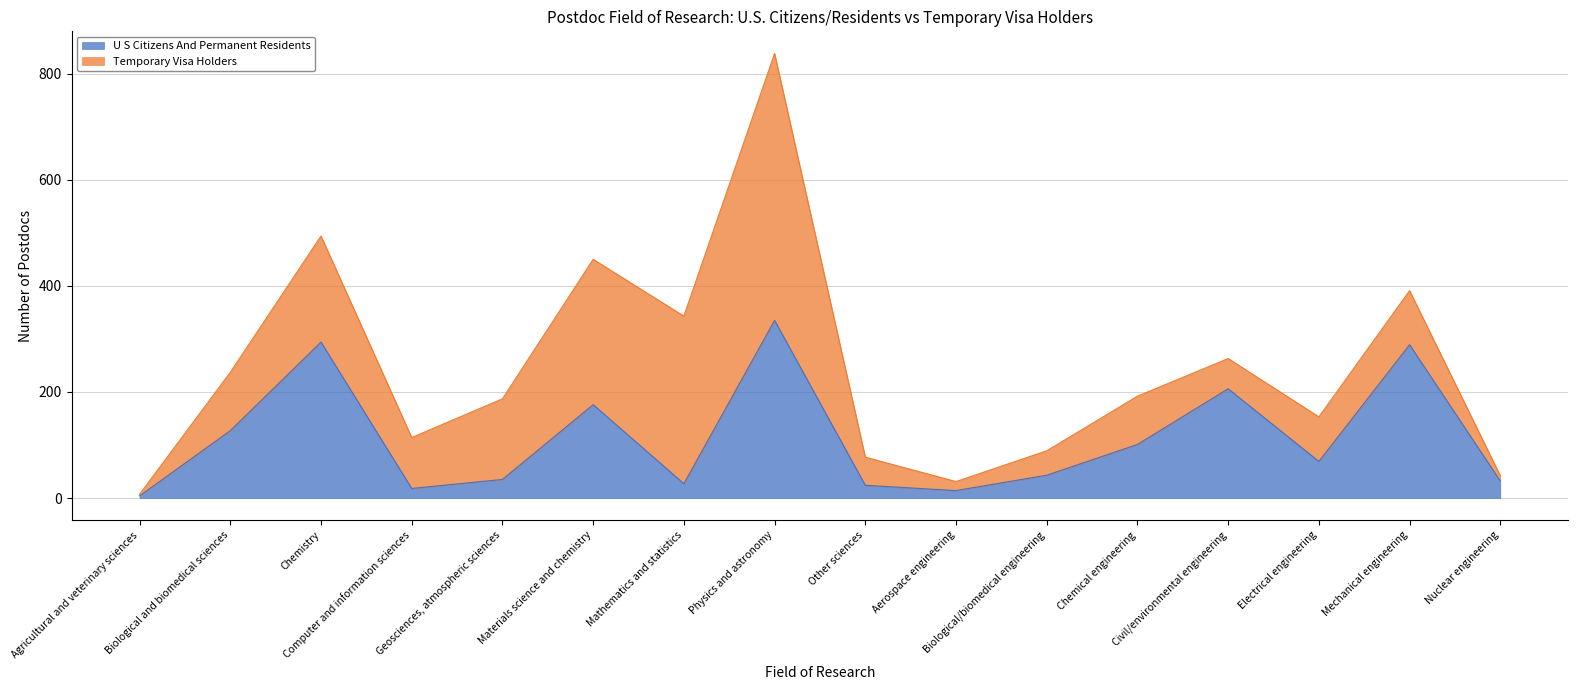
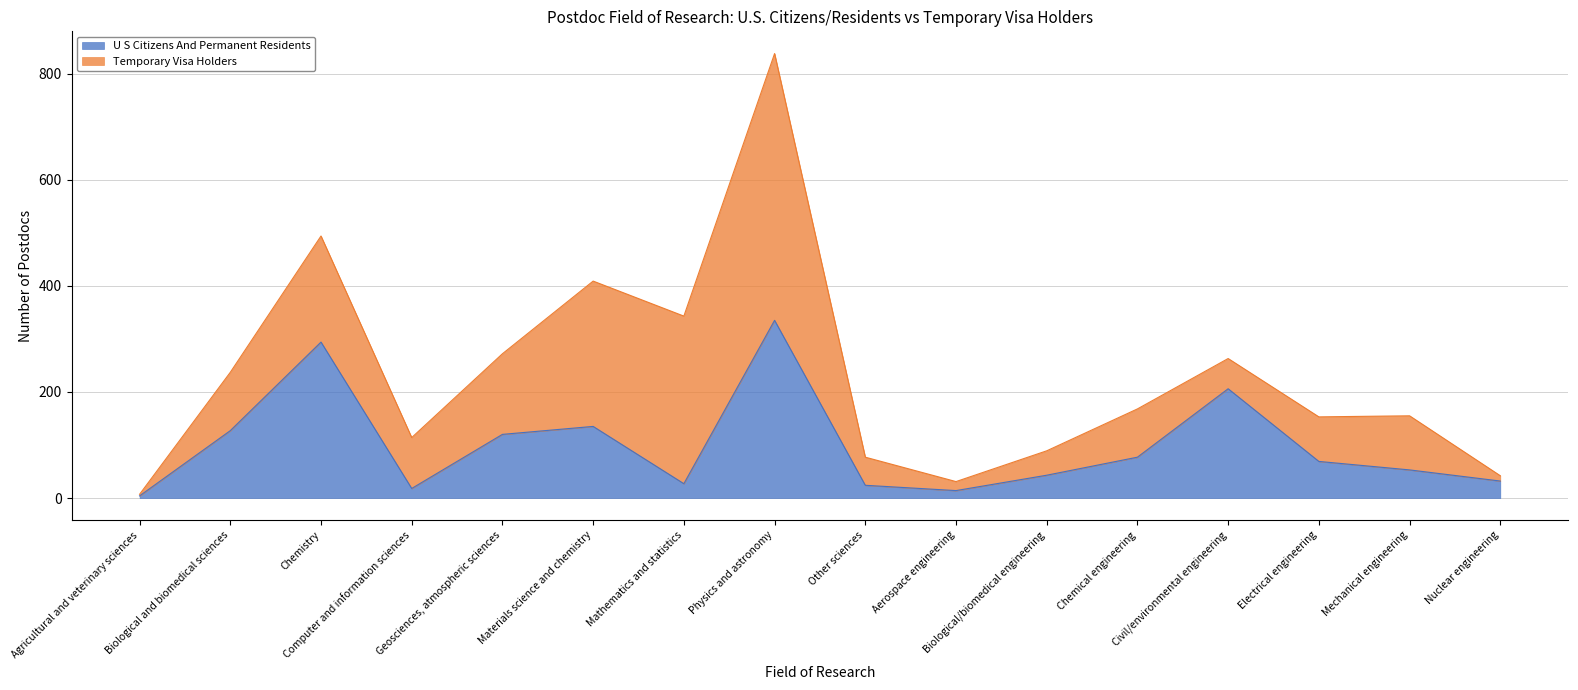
U S Citizens And Permanent Residents, Geosciences, atmospheric sciences: 40 -> 120
U S Citizens And Permanent Residents, Materials science and chemistry: 180 -> 140
U S Citizens And Permanent Residents, Chemical engineering: 100 -> 80
U S Citizens And Permanent Residents, Mechanical engineering: 290 -> 50
